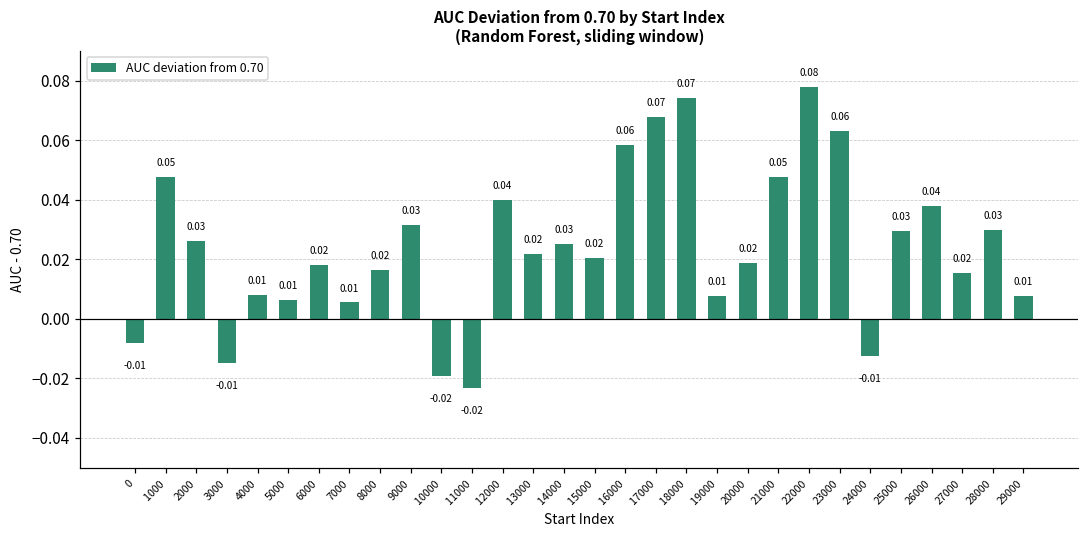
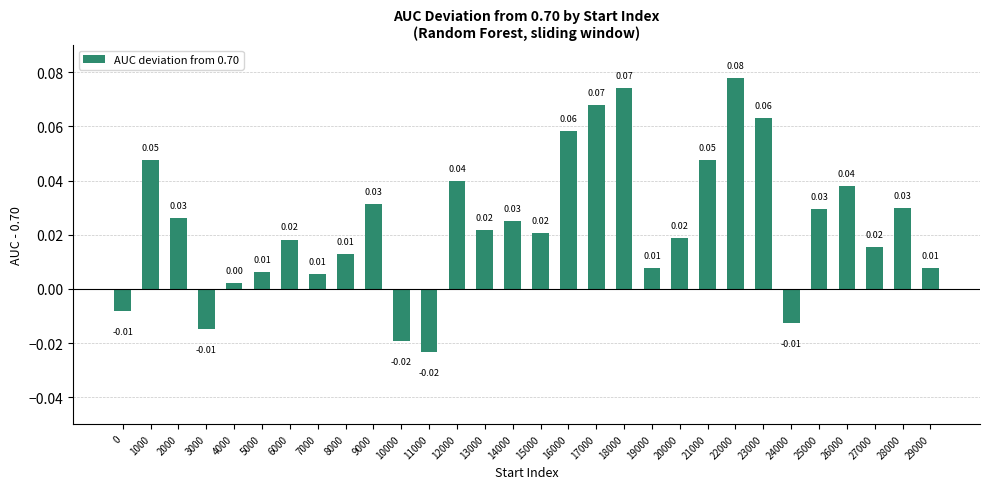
4000: 0.01 -> 0.00
8000: 0.02 -> 0.01
